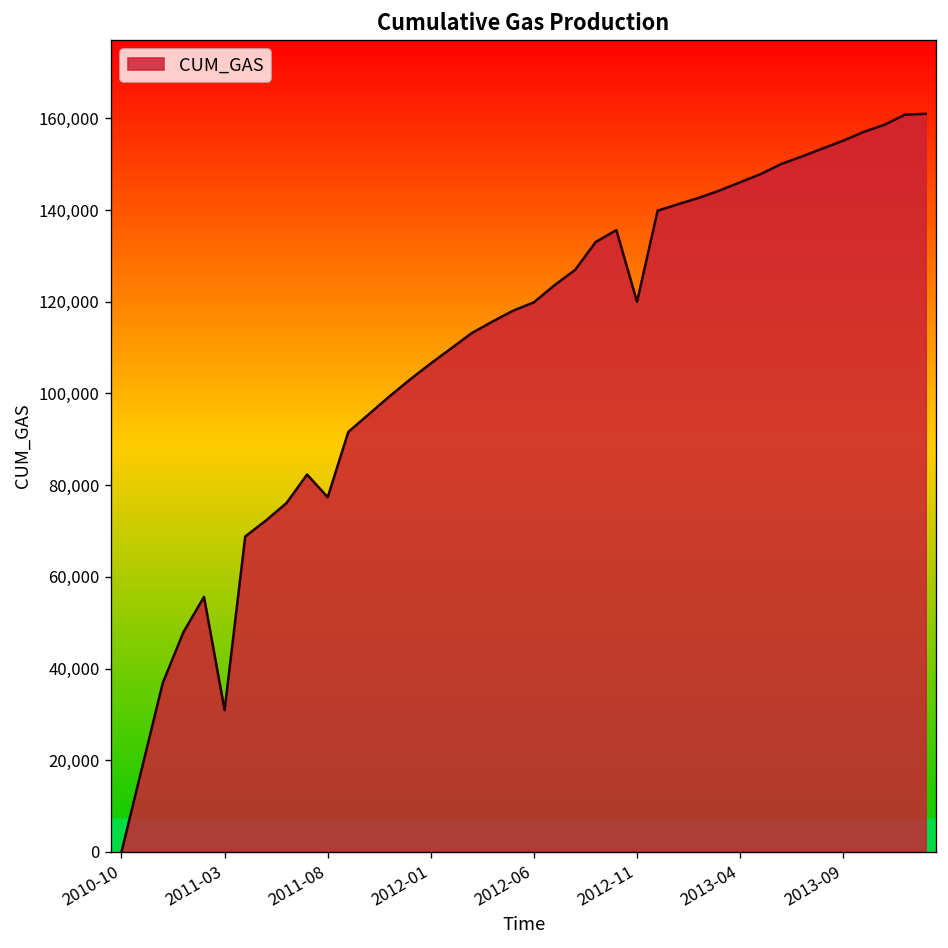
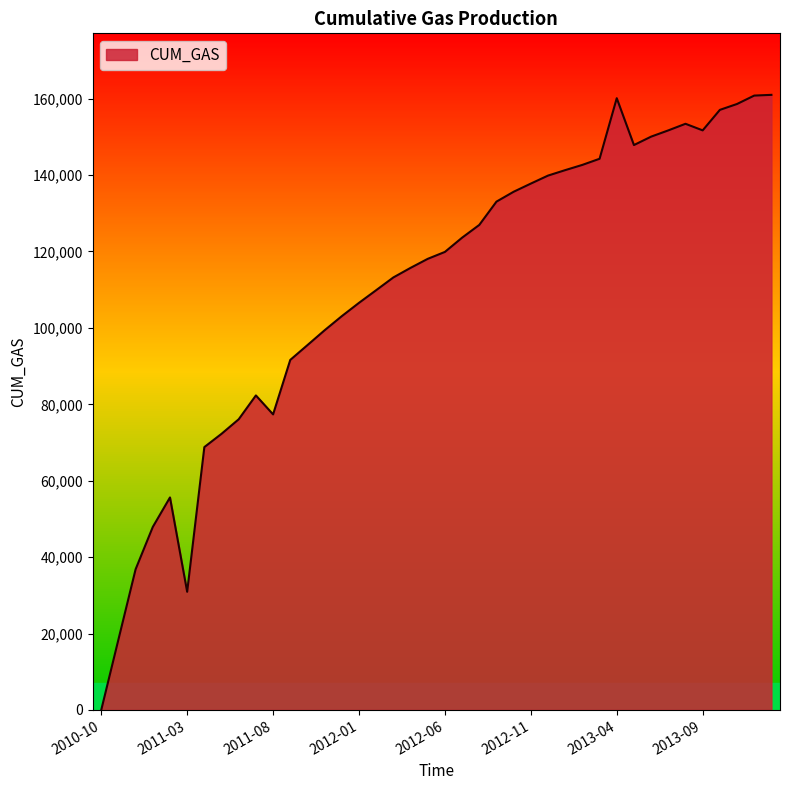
2012-11: 120,000 -> 138,000
2013-04: 146,000 -> 160,000
2013-09: 155,000 -> 152,000
